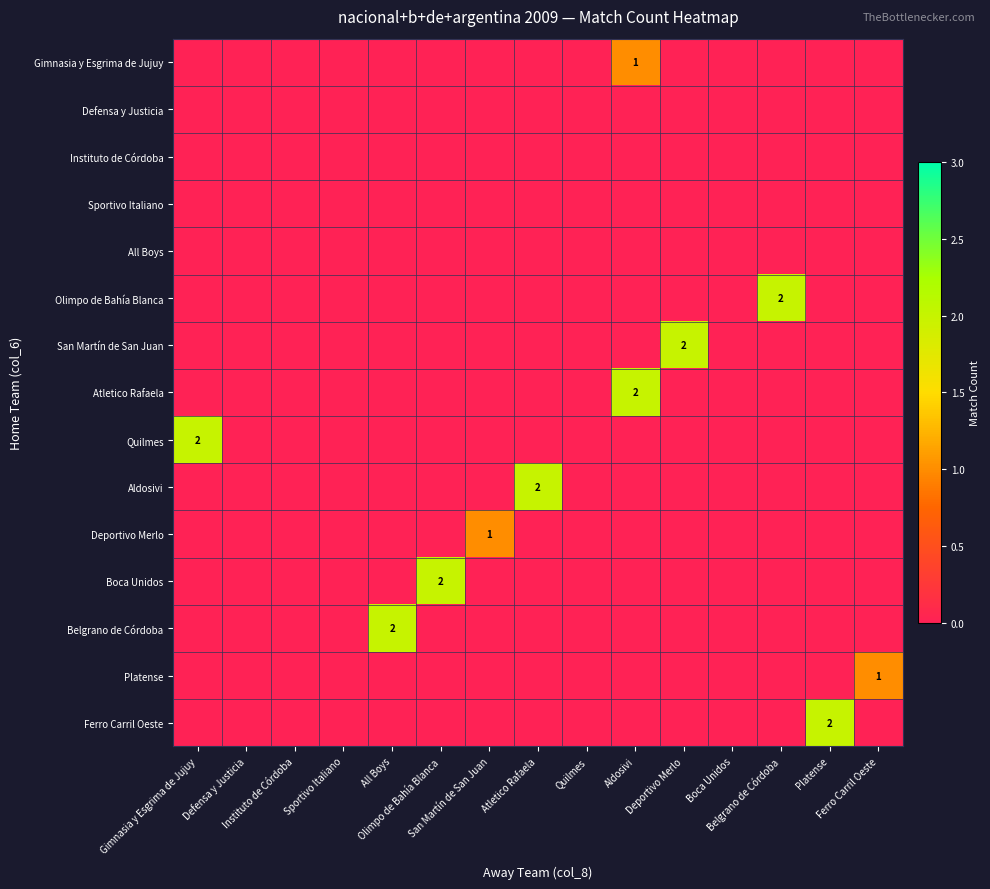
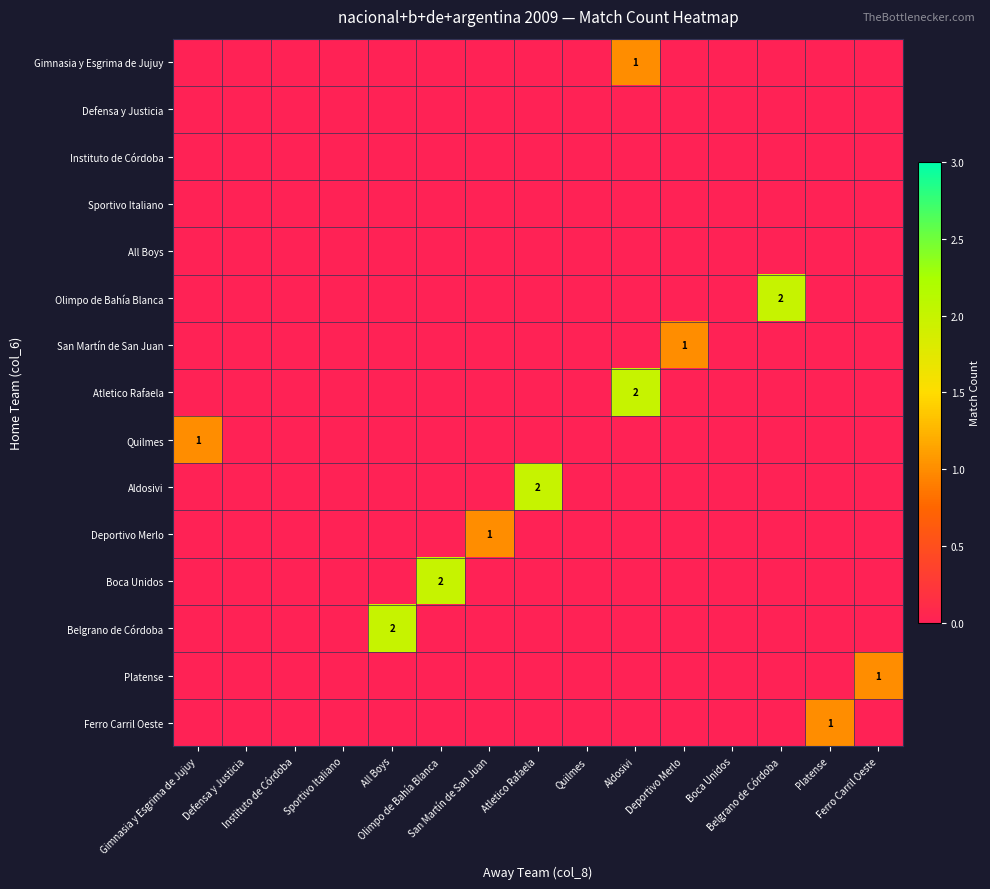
San Martín de San Juan, Deportivo Merlo: 2 -> 1
Quilmes, Gimnasia y Esgrima de Jujuy: 2 -> 1
Ferro Carril Oeste, Platense: 2 -> 1
